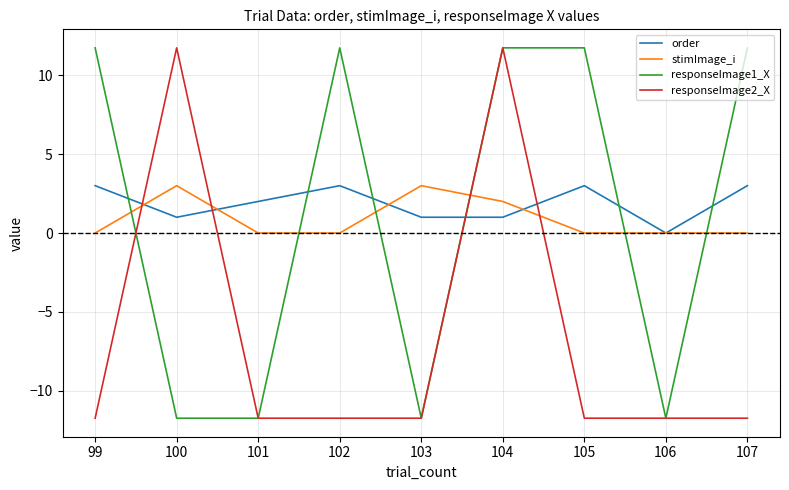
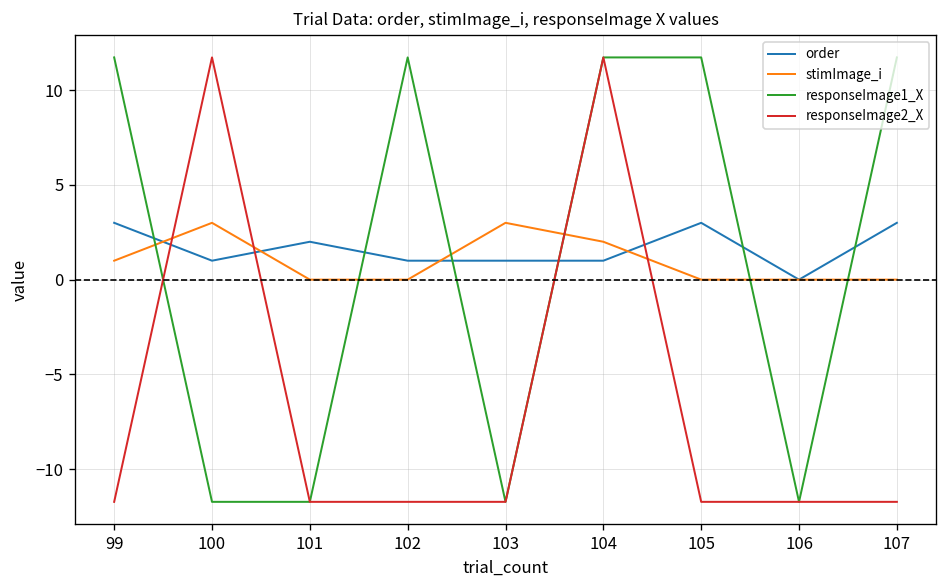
stimImage_i, 99: 0 -> 1
order, 102: 3 -> 1
